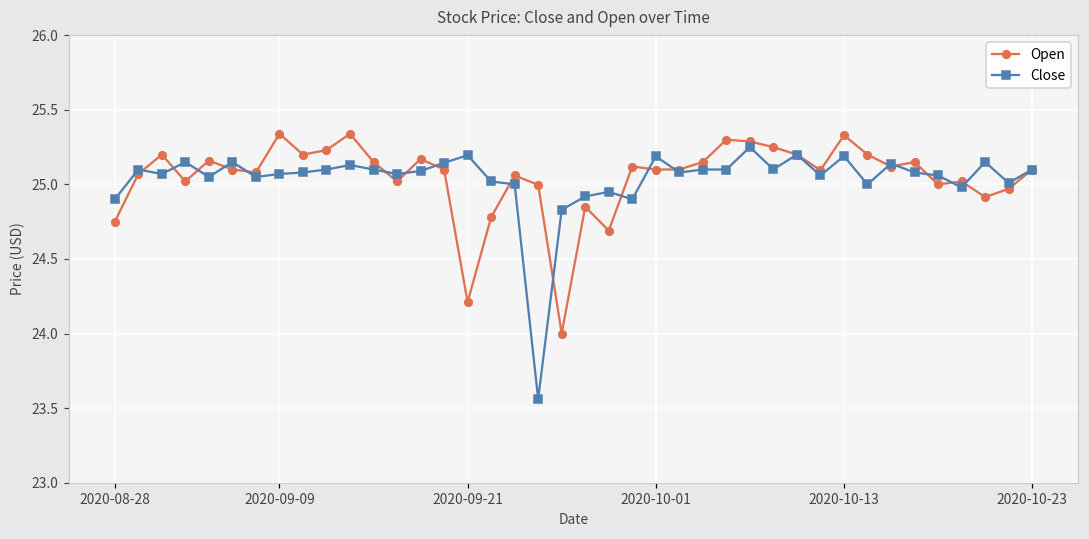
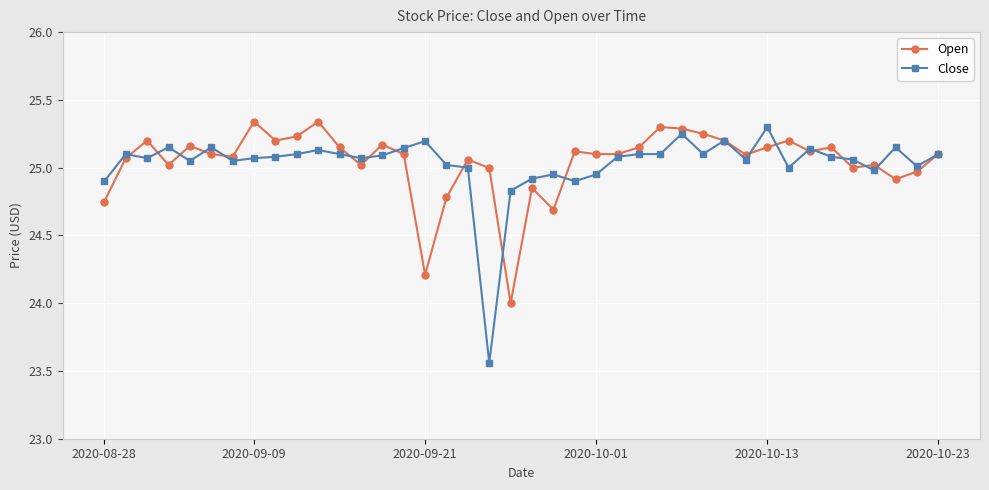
Close, 2020-10-01: 25.19 -> 24.95
Open, 2020-10-13: 25.33 -> 25.15
Close, 2020-10-13: 25.19 -> 25.30
